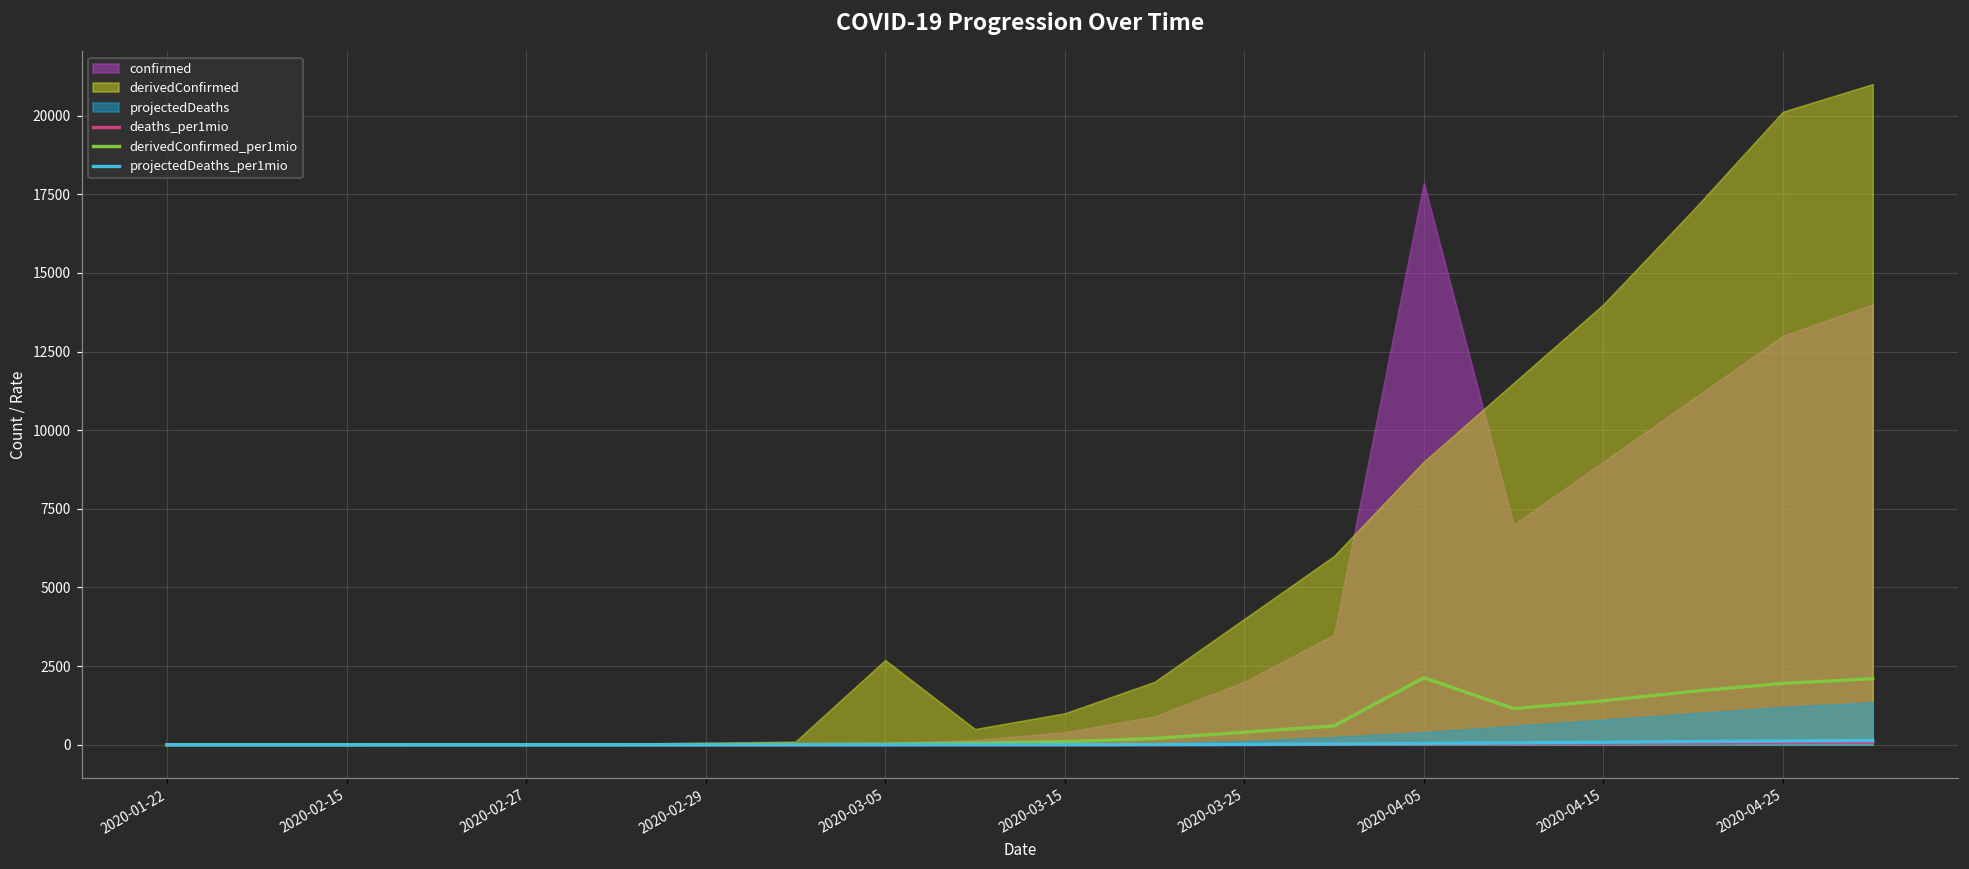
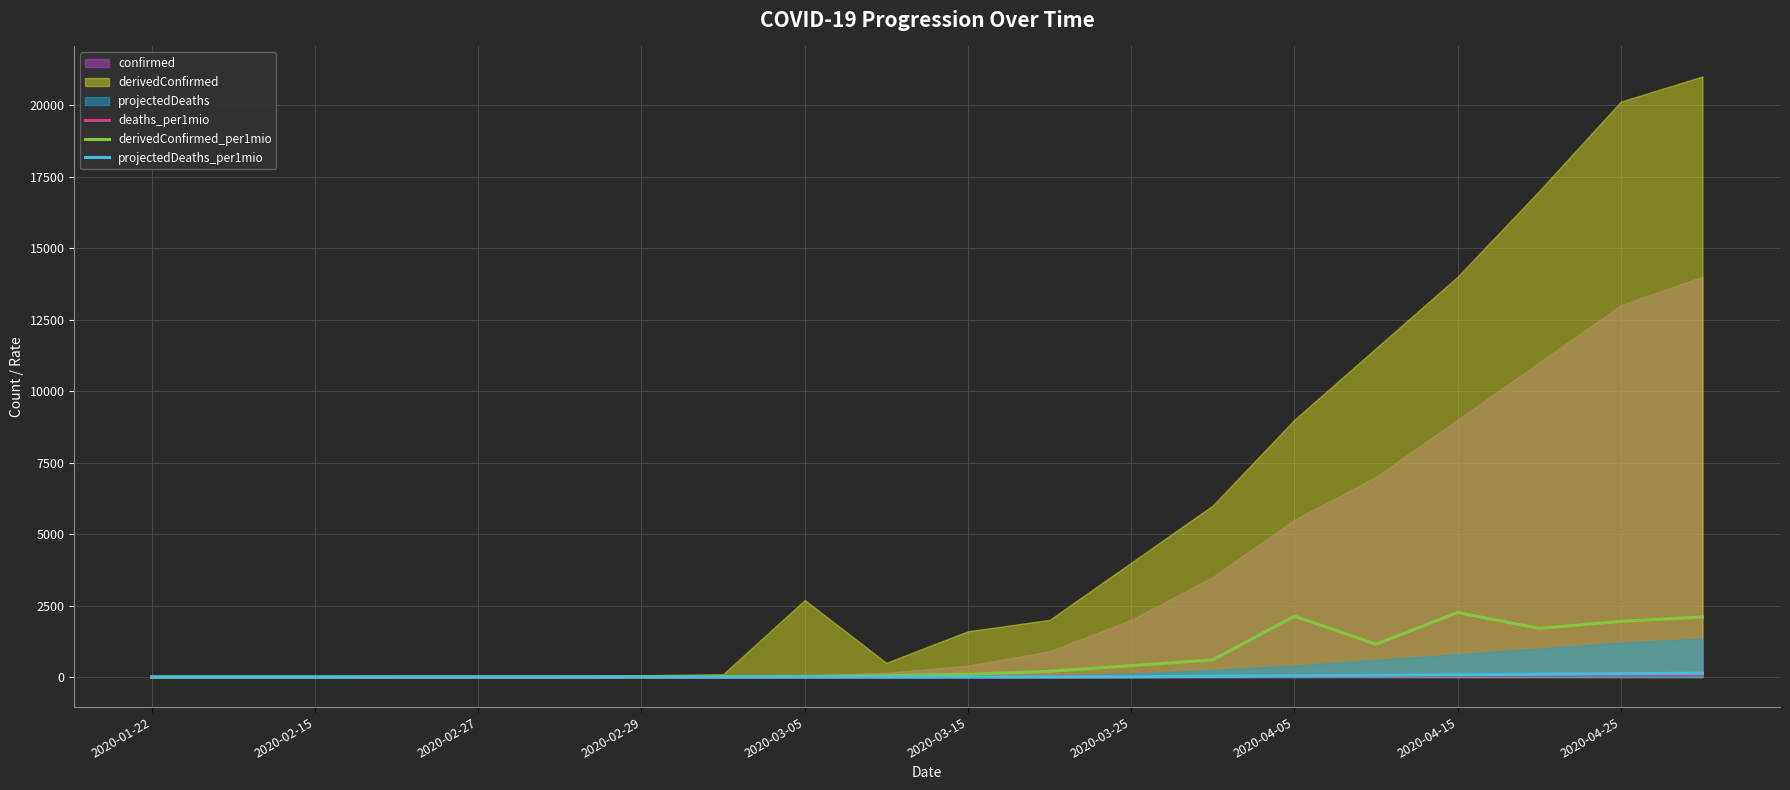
derivedConfirmed, 2020-03-15: 1000 -> 1600
confirmed, 2020-04-05: 17900 -> 5500
derivedConfirmed_per1mio, 2020-04-15: 1400 -> 2300
